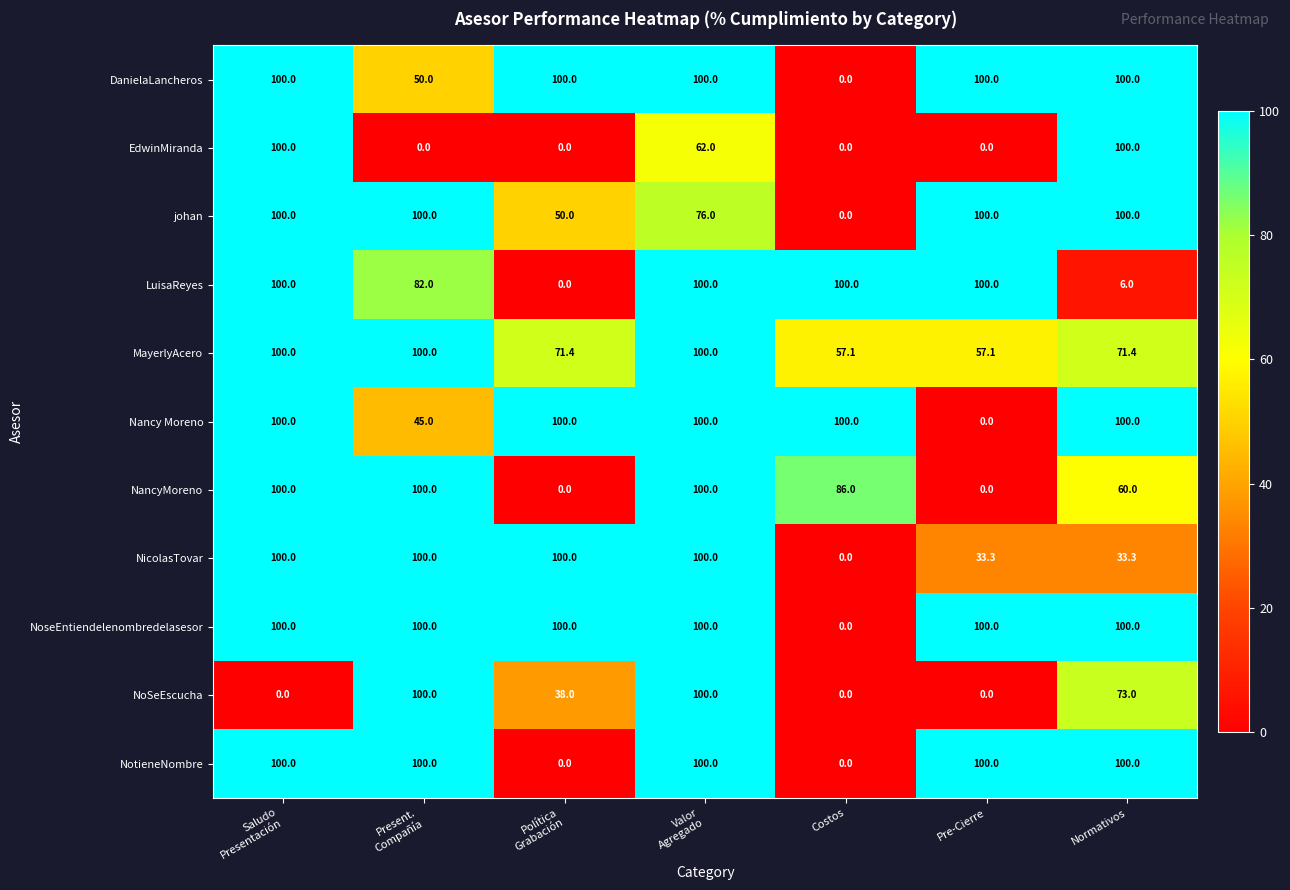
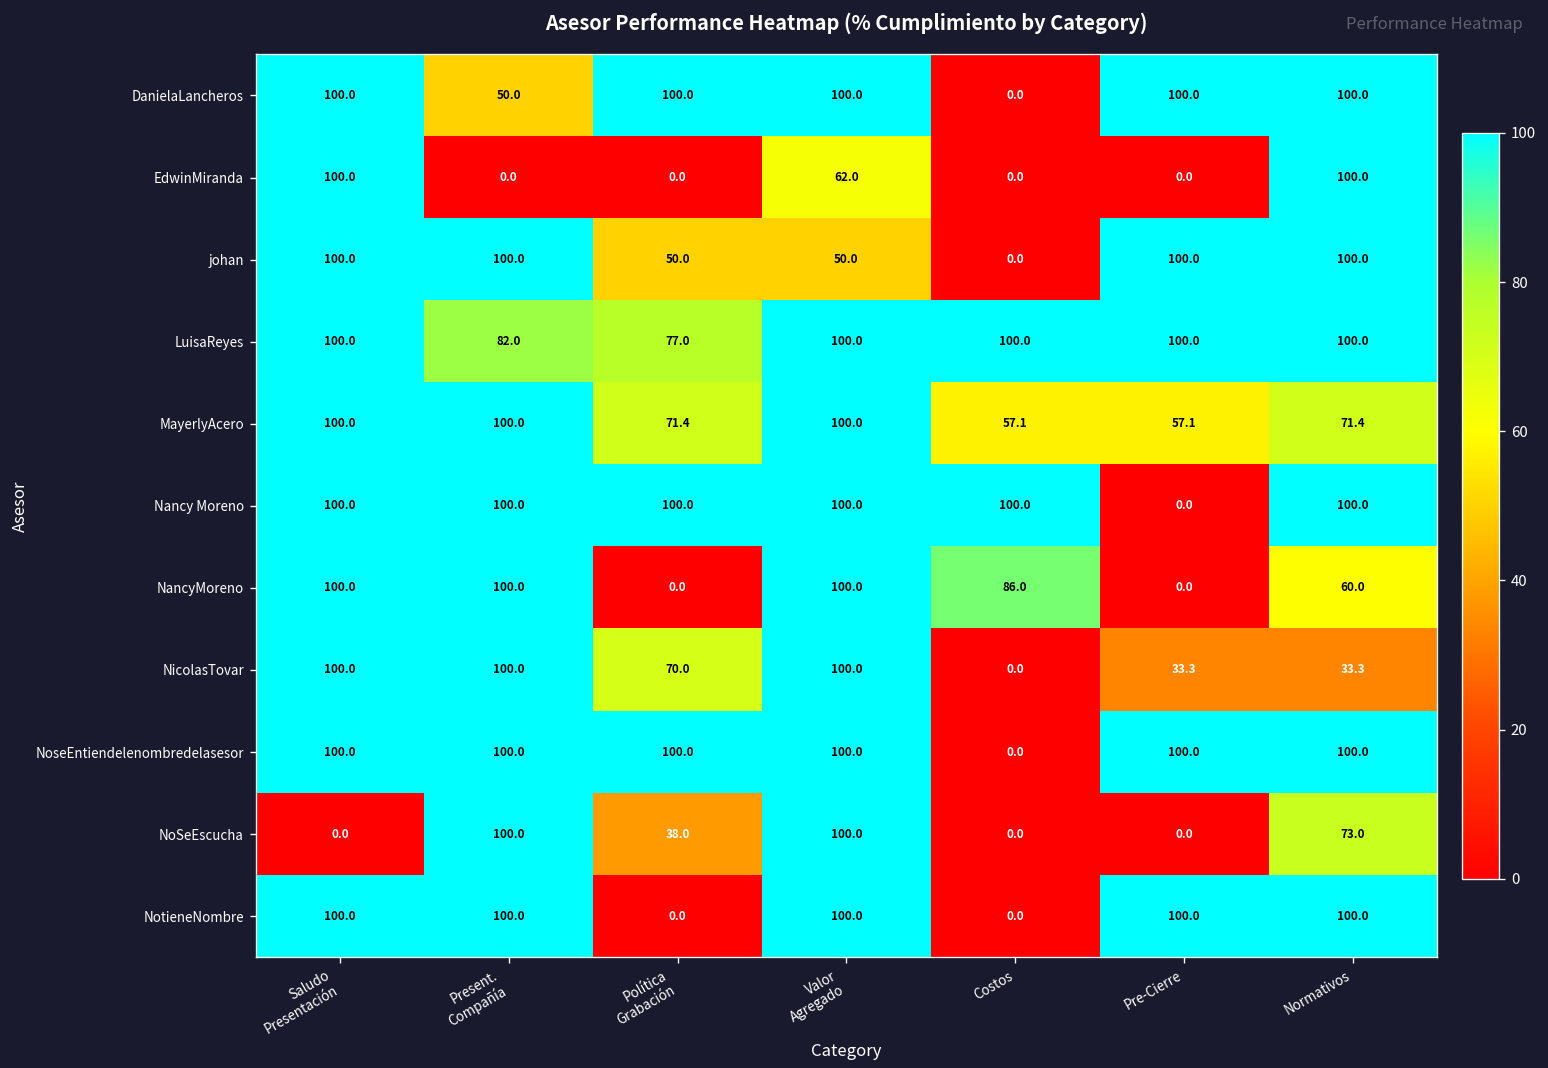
johan, Valor Agregado: 76.0 -> 50.0
LuisaReyes, Política Grabación: 0.0 -> 77.0
LuisaReyes, Normativos: 6.0 -> 100.0
Nancy Moreno, Present. Compañía: 45.0 -> 100.0
NicolasTovar, Política Grabación: 100.0 -> 70.0
